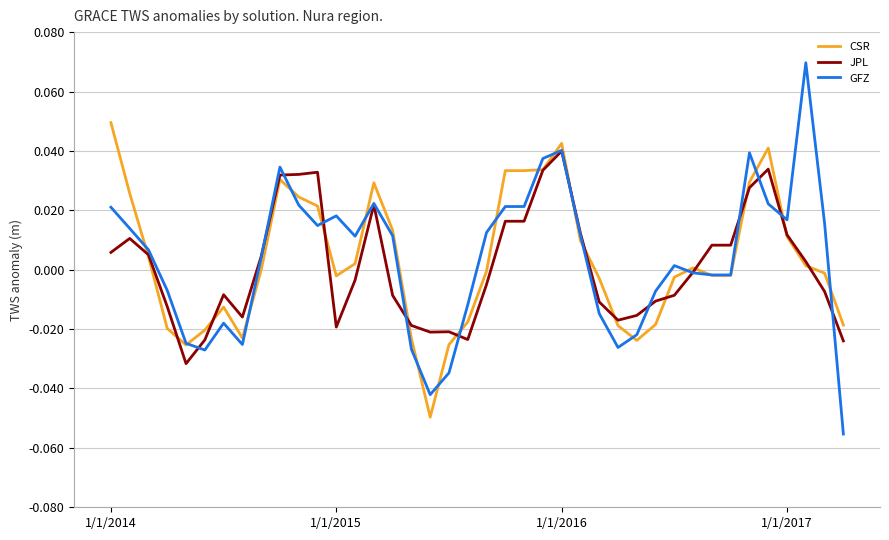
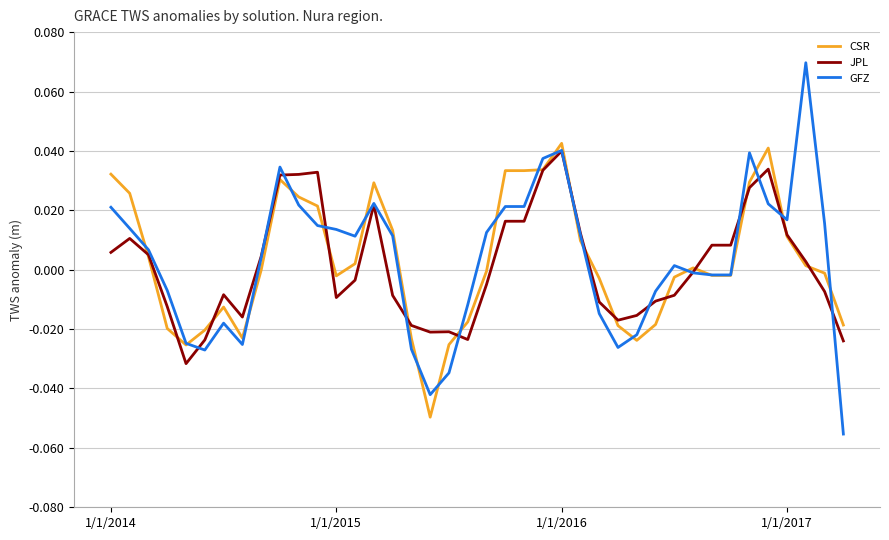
CSR, 1/1/2014: 0.050 -> 0.032
JPL, 1/1/2015: -0.019 -> -0.009
GFZ, 1/1/2015: 0.018 -> 0.014
